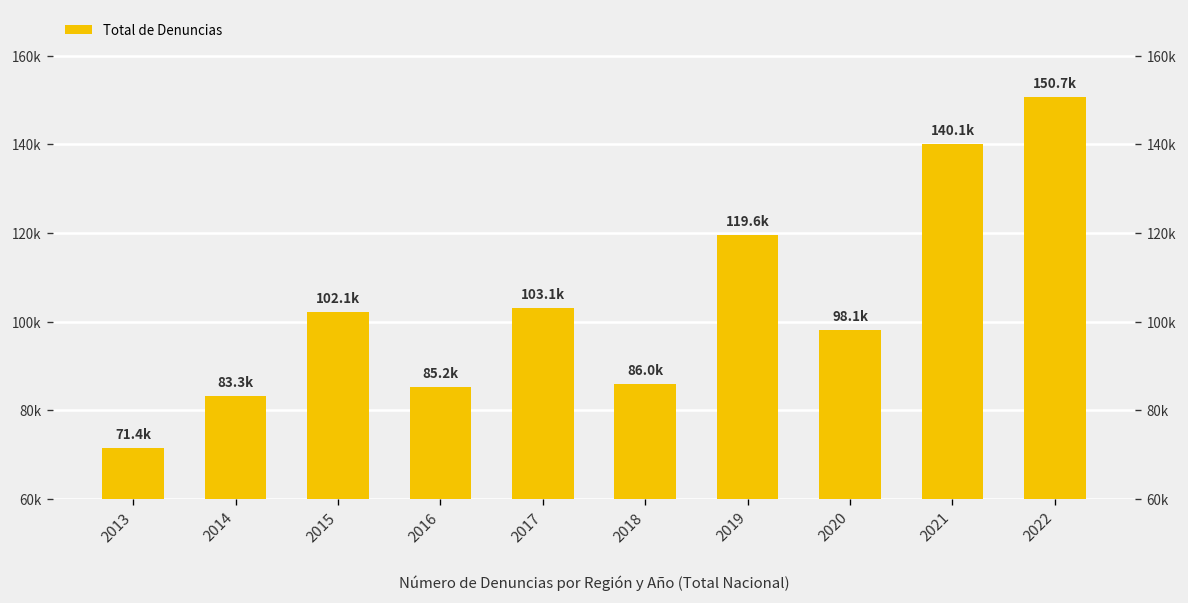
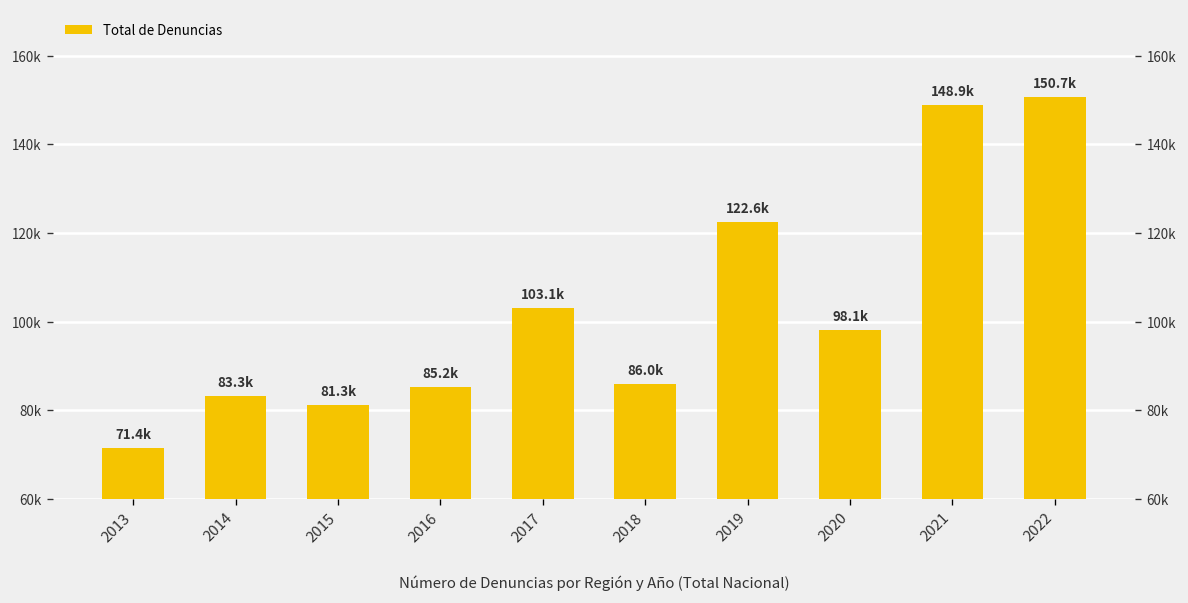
2015: 102.1k -> 81.3k
2019: 119.6k -> 122.6k
2021: 140.1k -> 148.9k
